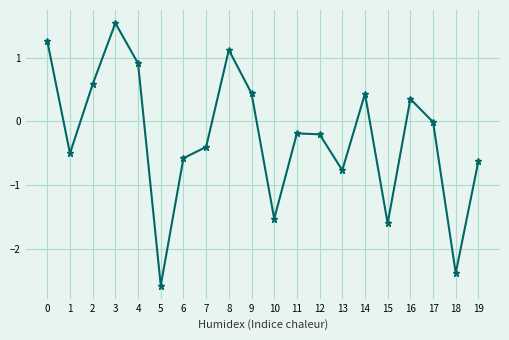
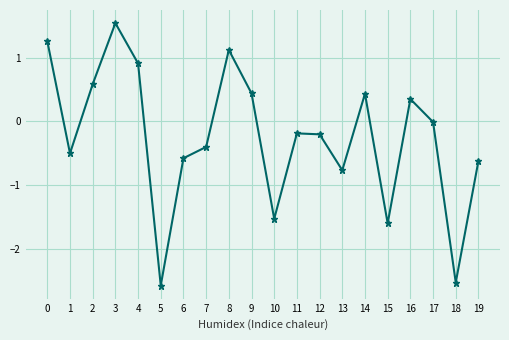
18: -2.4 -> -2.5
